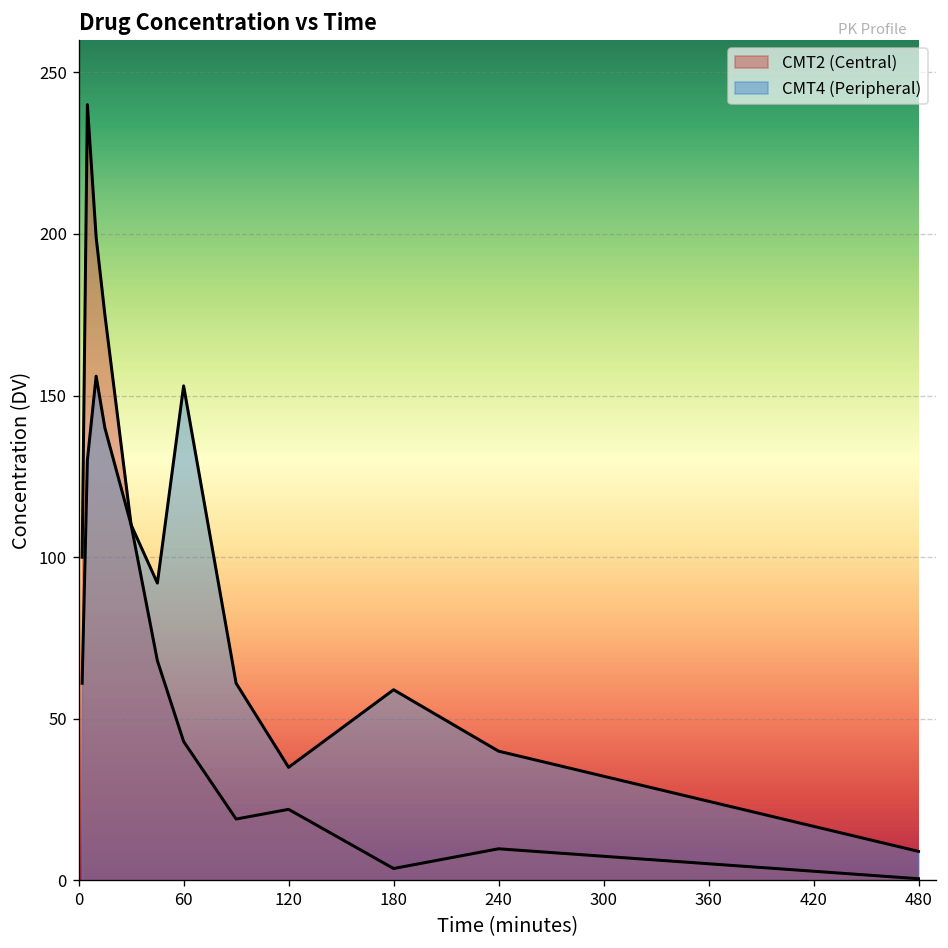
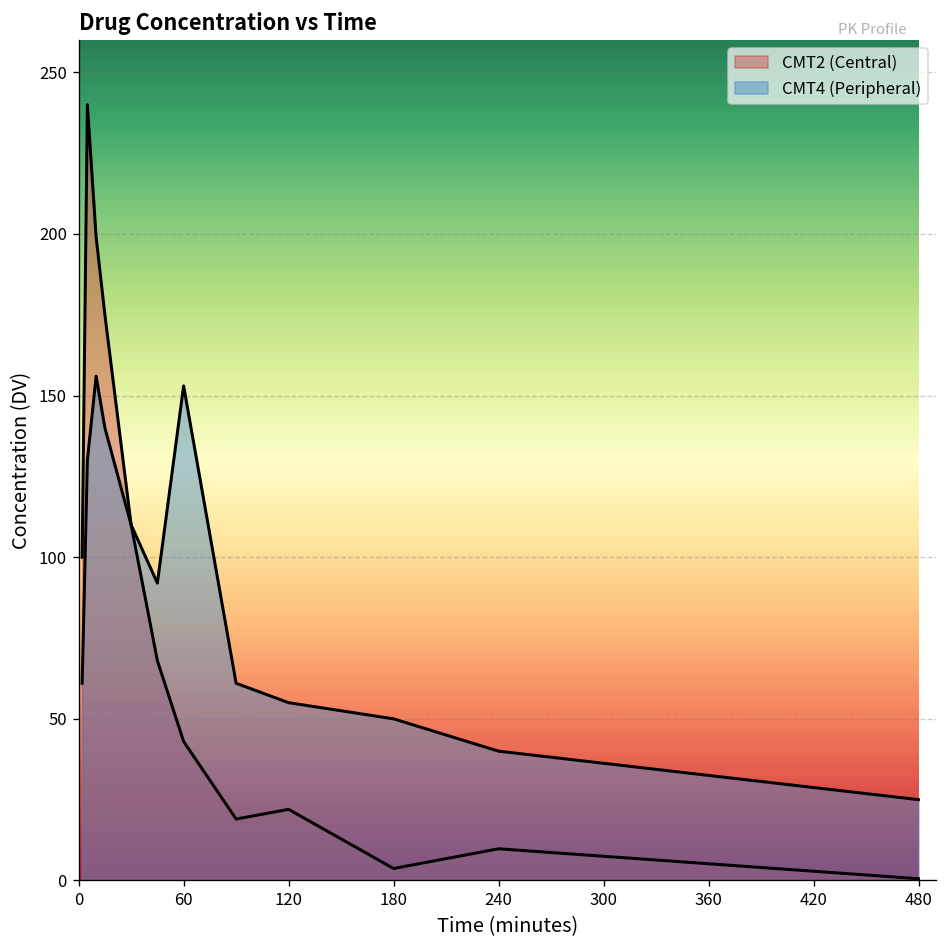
CMT4 (Peripheral), 120: 35 -> 55
CMT4 (Peripheral), 180: 59 -> 50
CMT4 (Peripheral), 480: 9 -> 25
